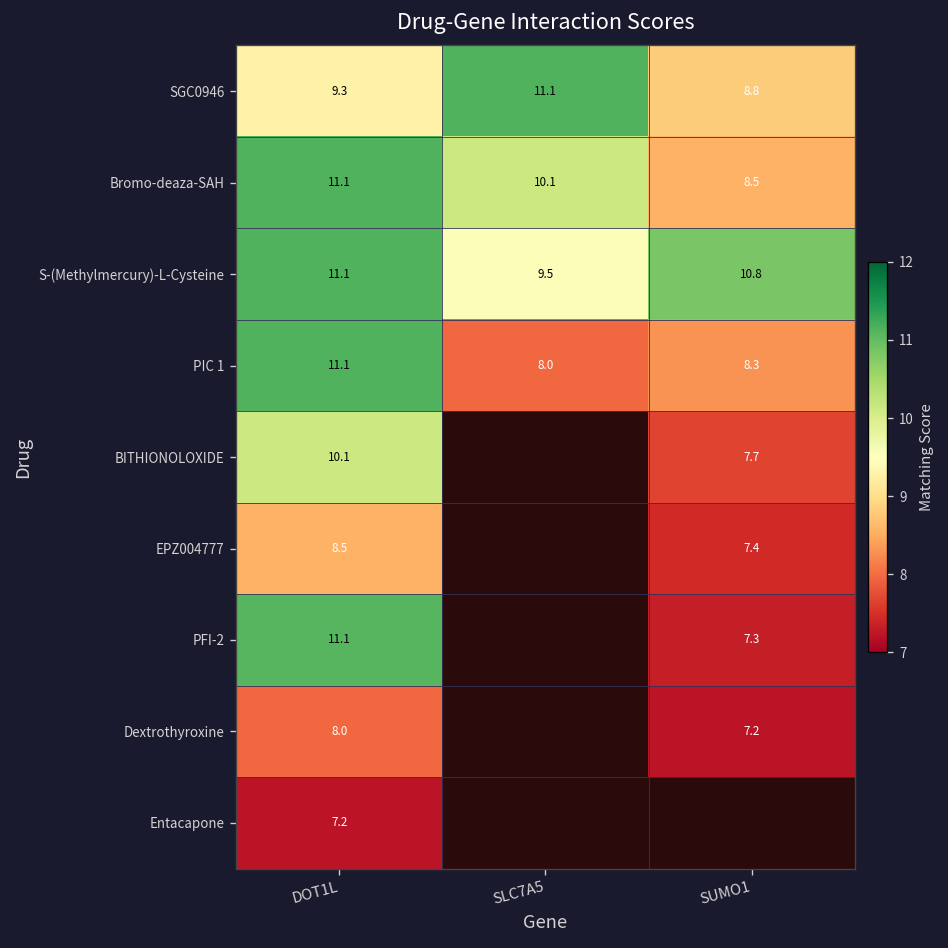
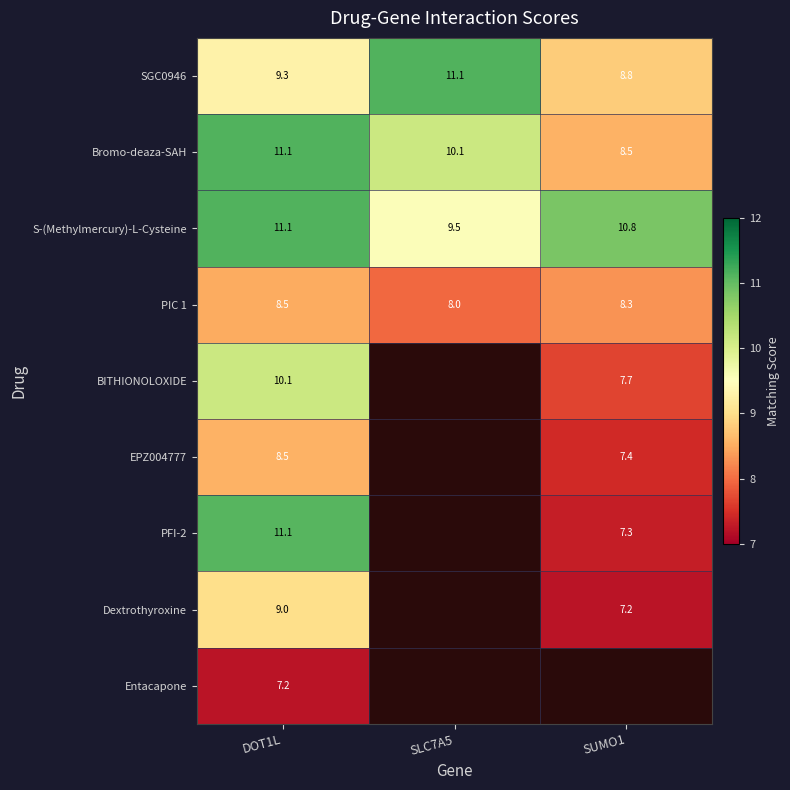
PIC 1, DOT1L: 11.1 -> 8.5
Dextrothyroxine, DOT1L: 8.0 -> 9.0
